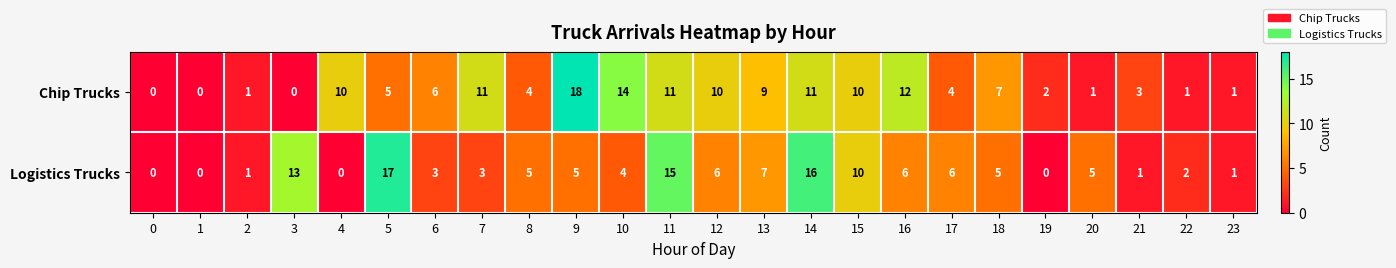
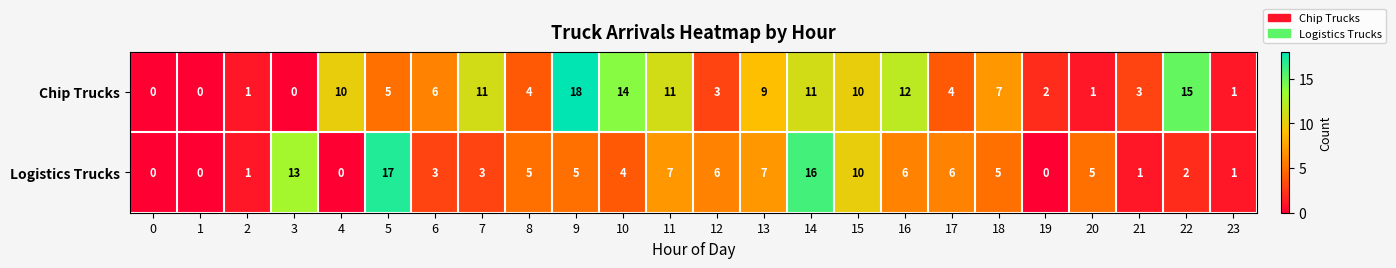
Chip Trucks, 12: 10 -> 3
Chip Trucks, 22: 1 -> 15
Logistics Trucks, 11: 15 -> 7
